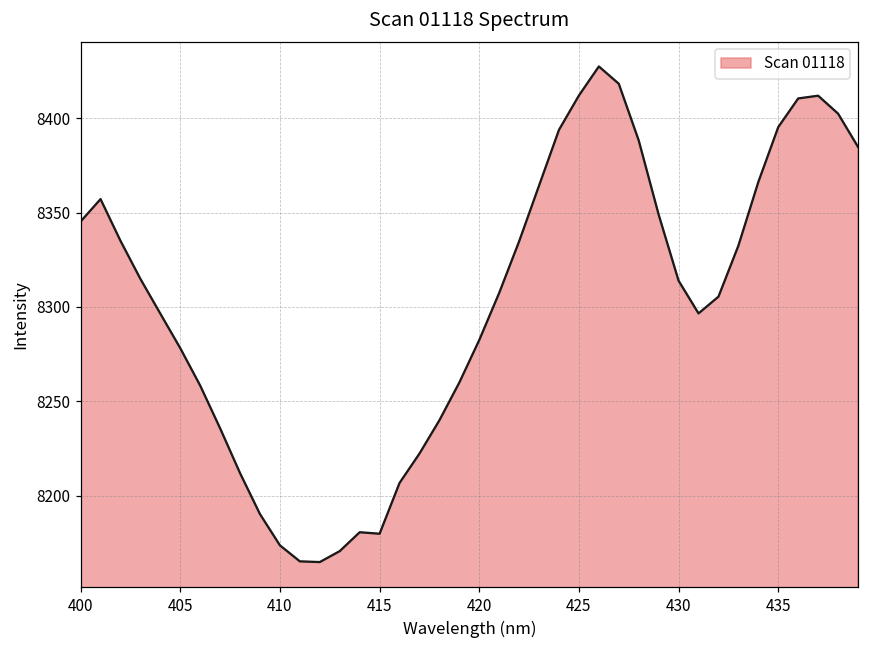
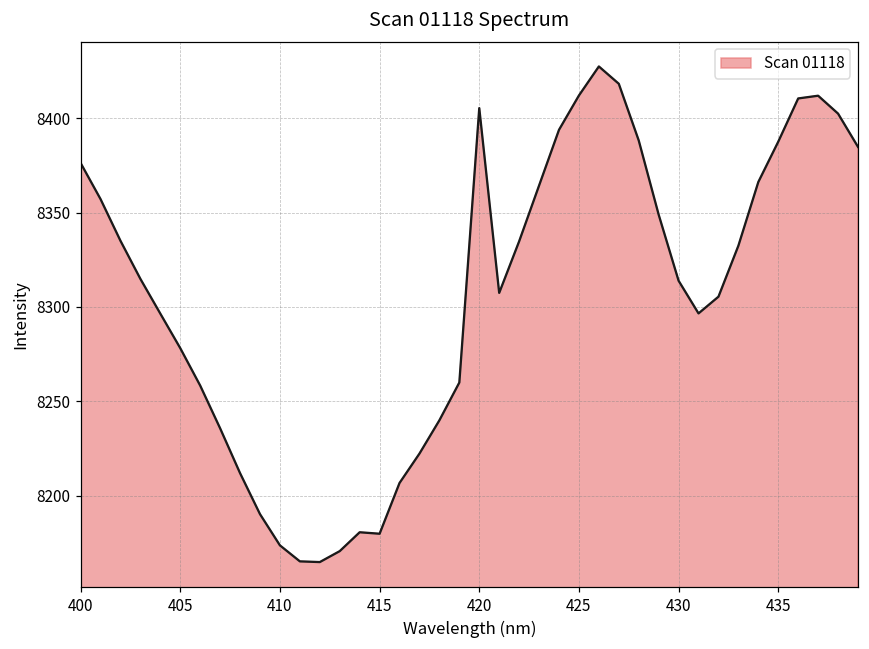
400: 8345 -> 8376
420: 8282 -> 8405
435: 8395 -> 8388
